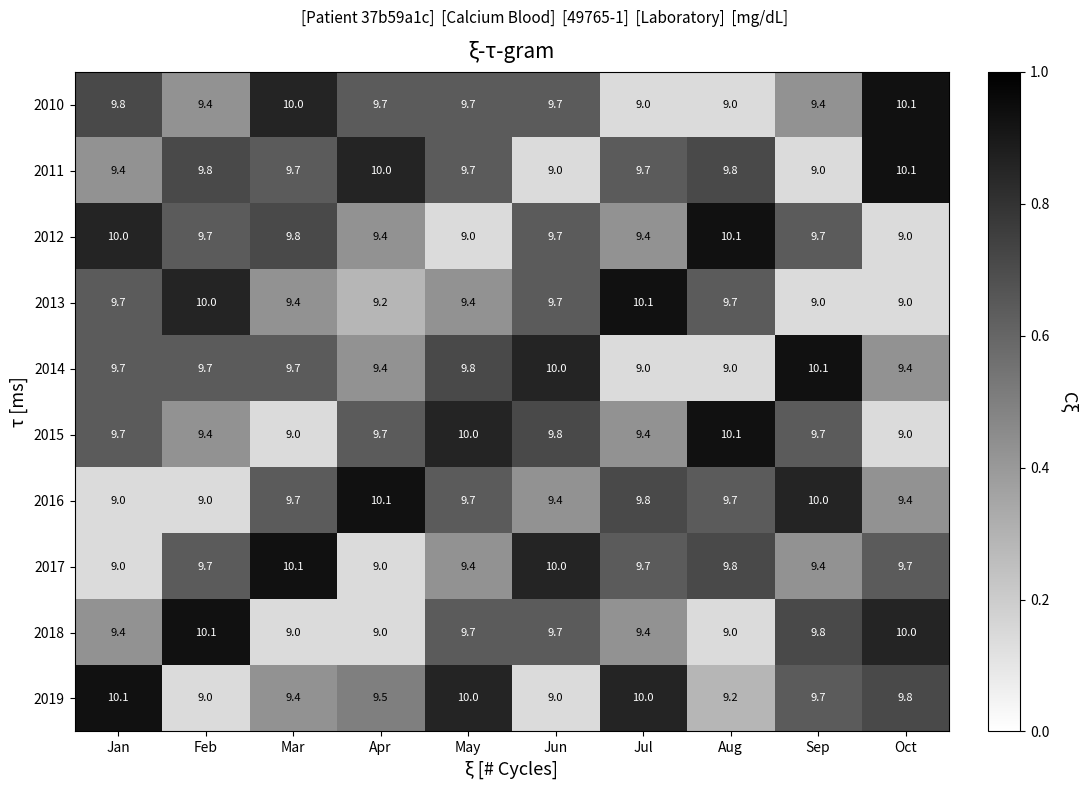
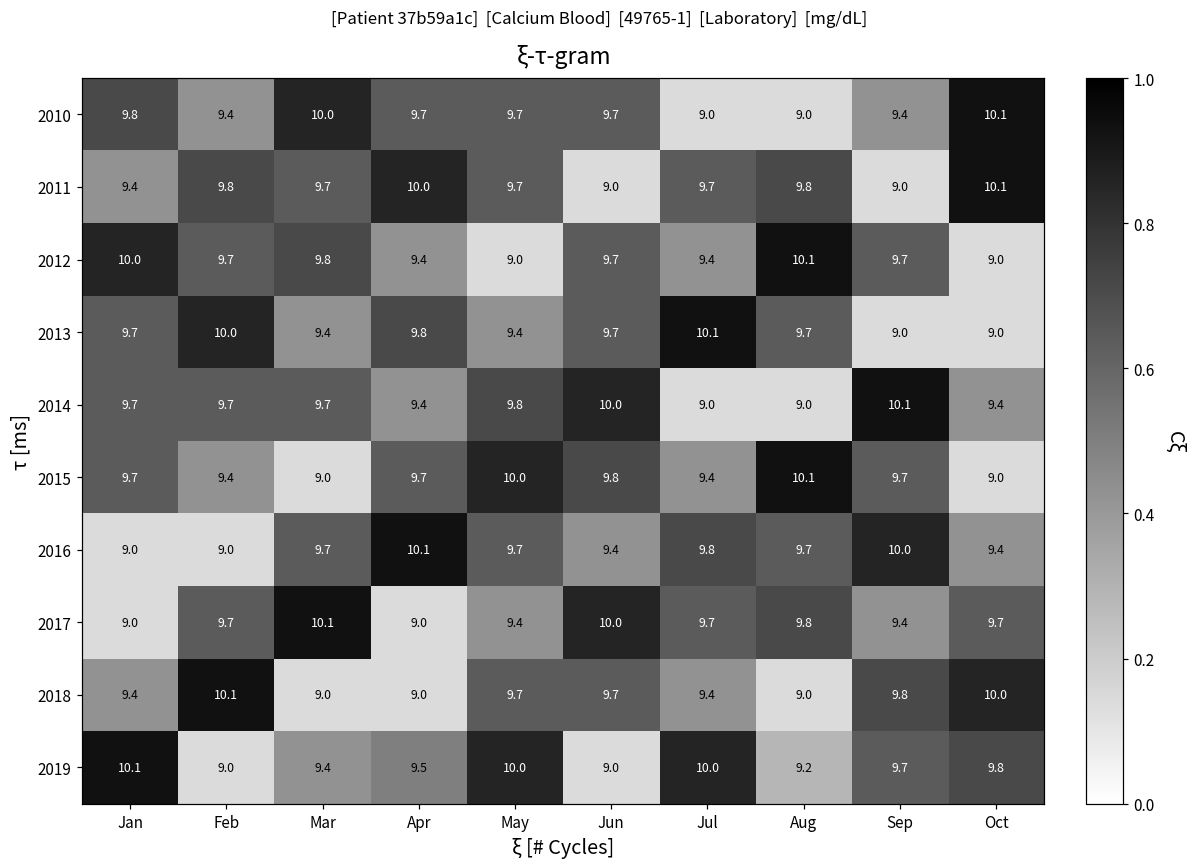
2013, Apr: 9.2 -> 9.8
